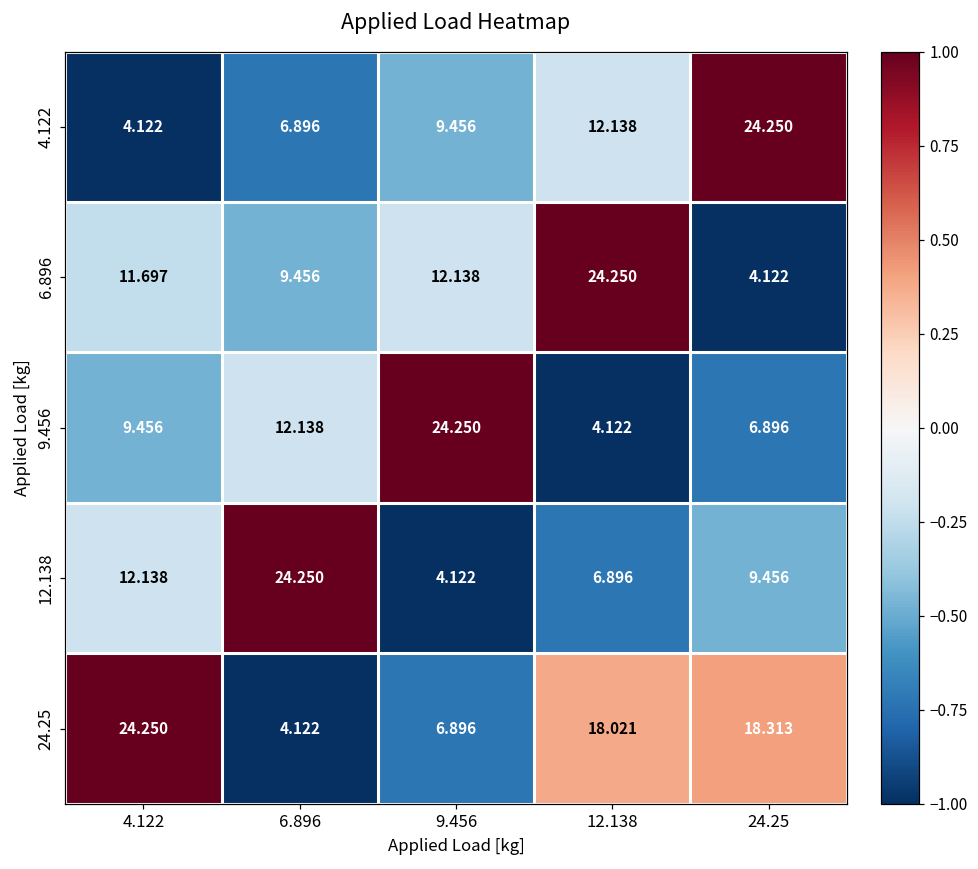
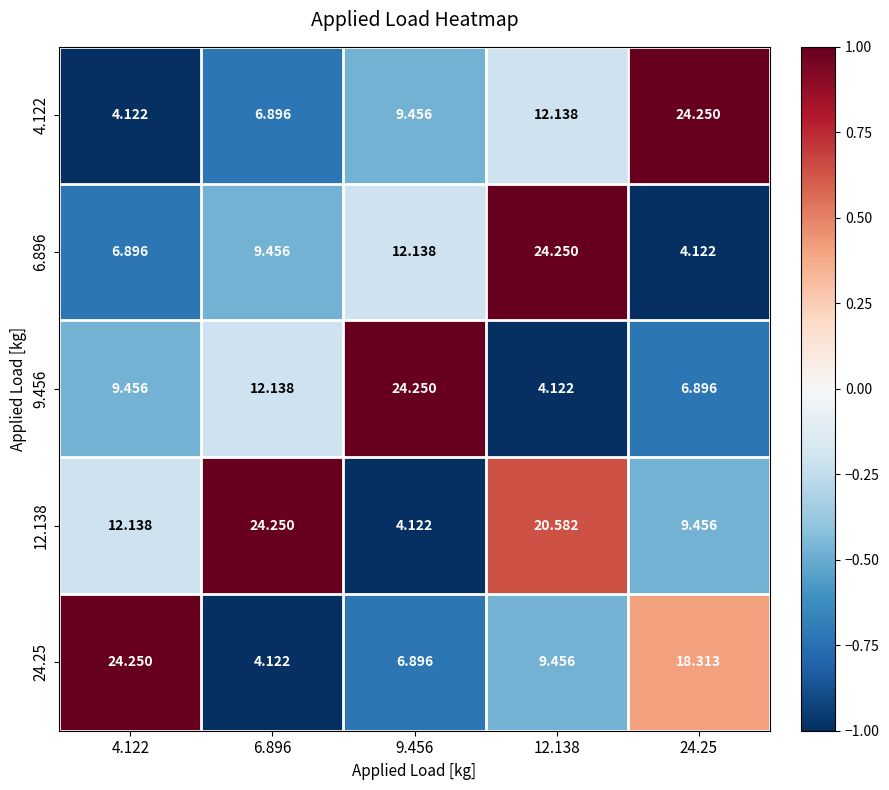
6.896, 4.122: 11.697 -> 6.896
12.138, 12.138: 6.896 -> 20.582
24.25, 12.138: 18.021 -> 9.456
